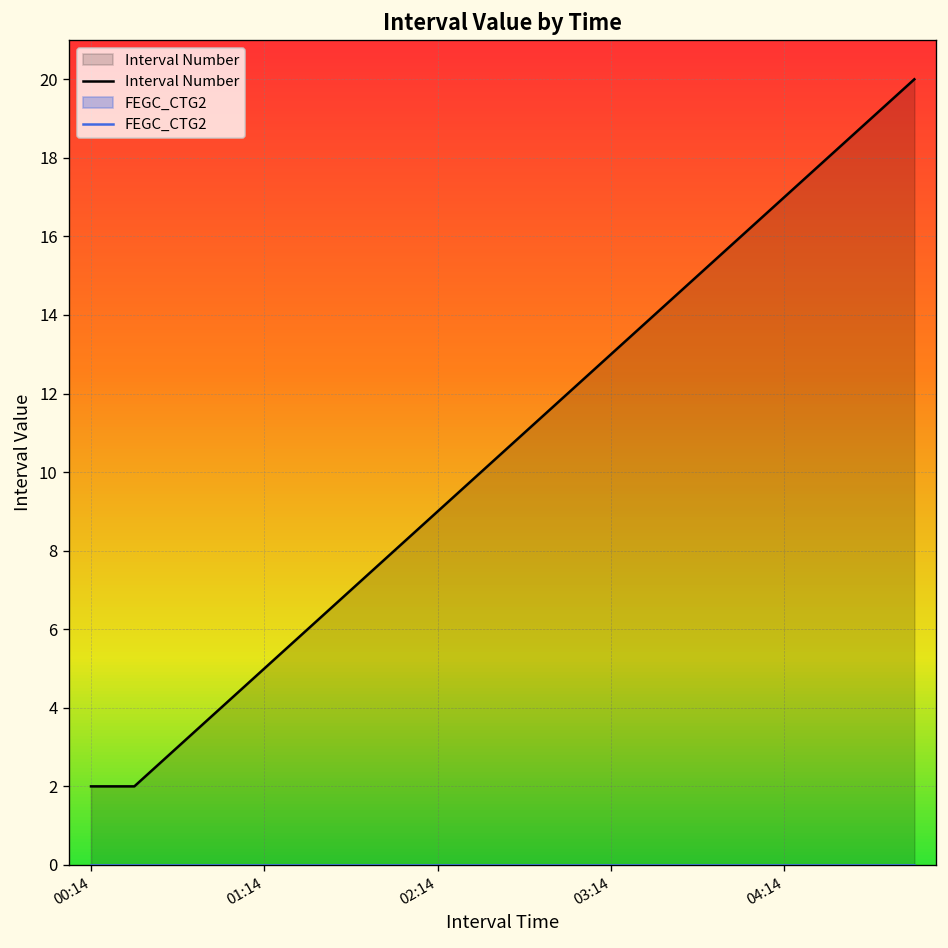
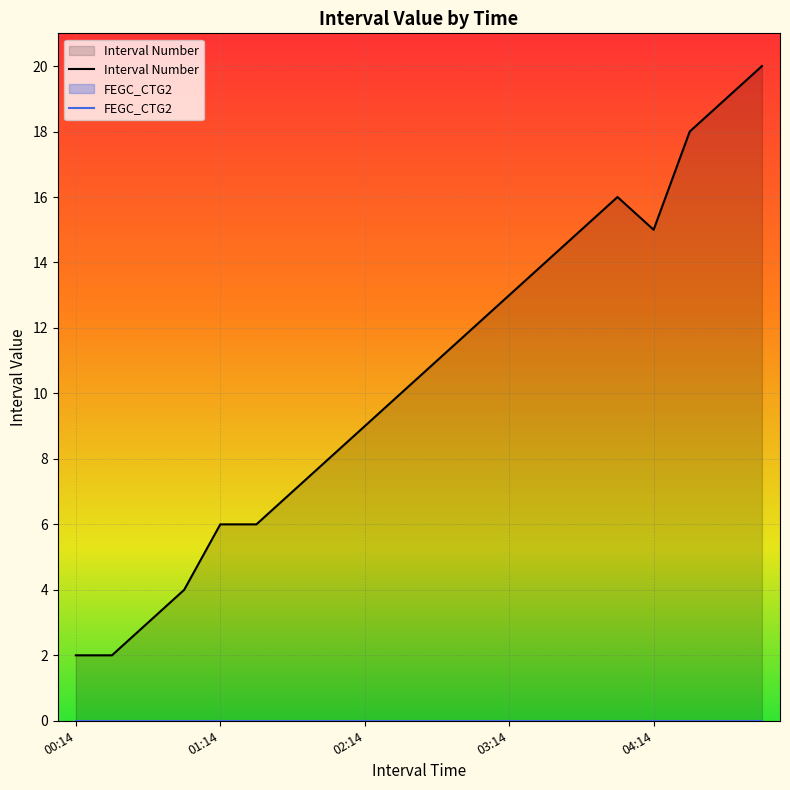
Interval Number, 01:14: 5 -> 6
Interval Number, 04:14: 17 -> 15
